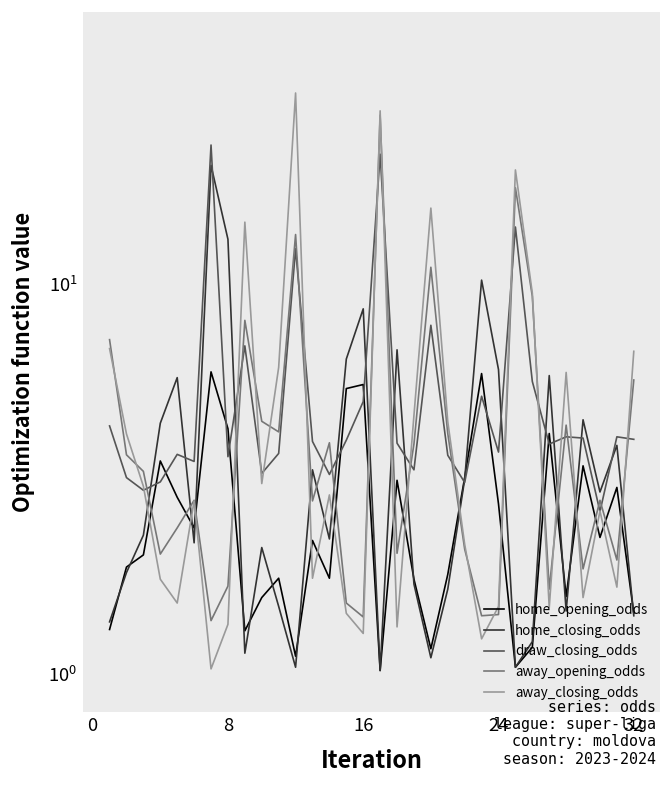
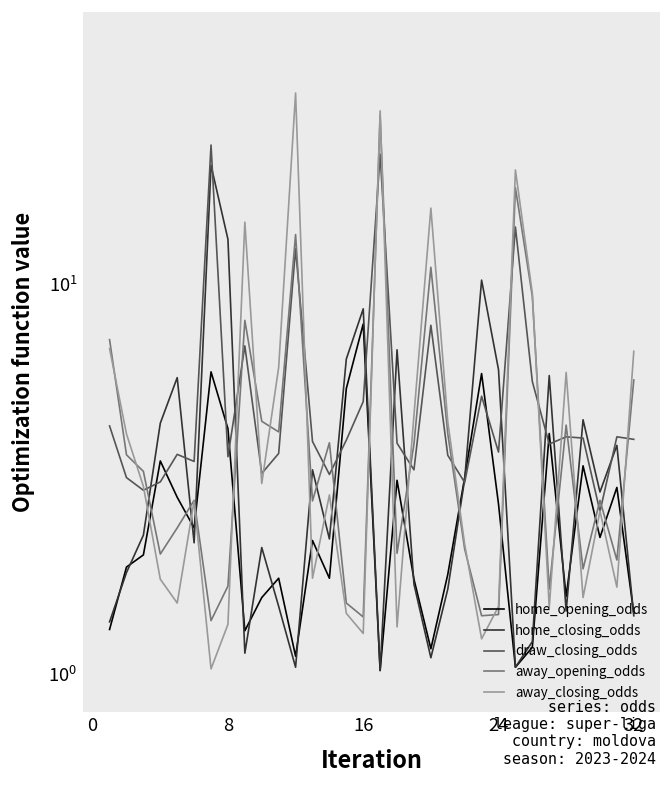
home_opening_odds, 16: 5.5 -> 7.9
